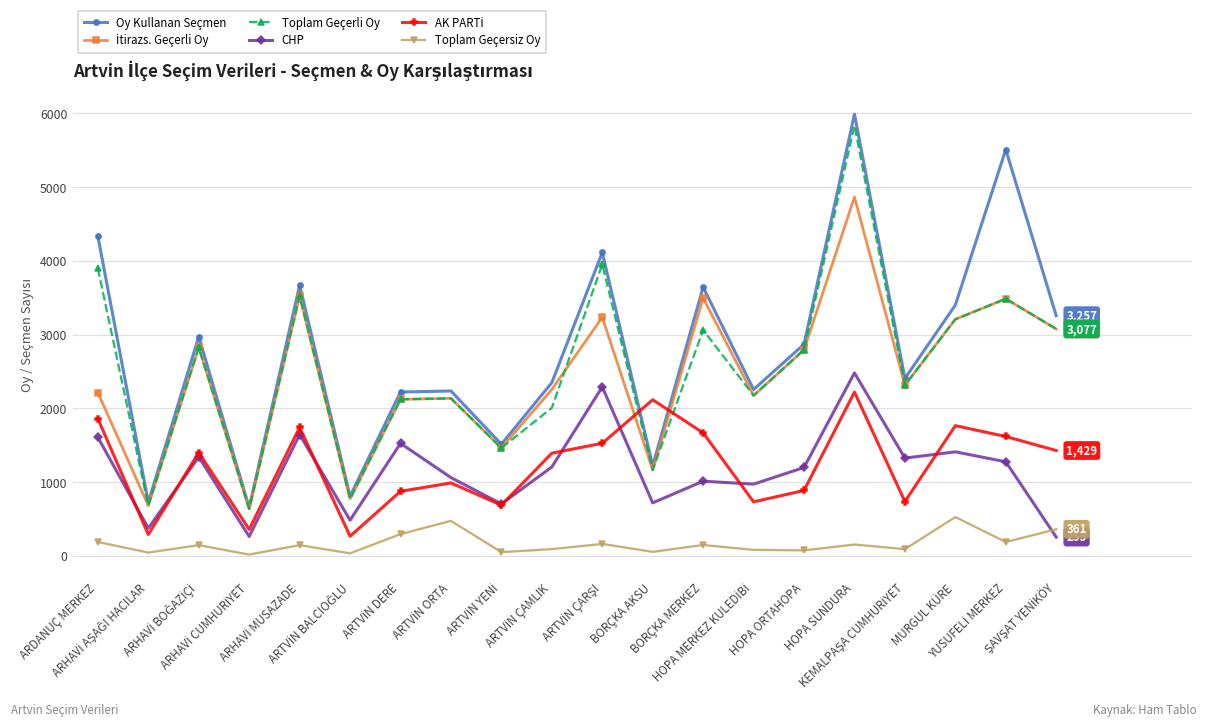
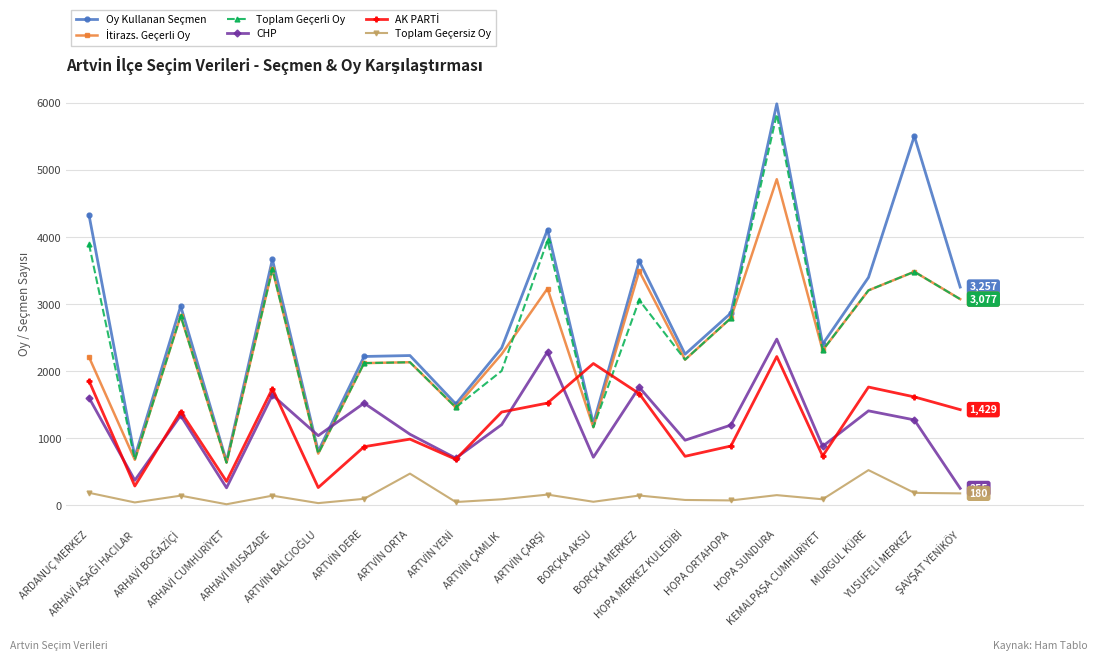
CHP, ARTVİN BALCIOĞLU: 500 -> 1000
Toplam Geçersiz Oy, ARTVİN DERE: 300 -> 100
CHP, BORÇKA MERKEZ: 1000 -> 1800
CHP, KEMALPAŞA CUMHURİYET: 1300 -> 900
Toplam Geçersiz Oy, ŞAVŞAT YENİKÖY: 361 -> 180
